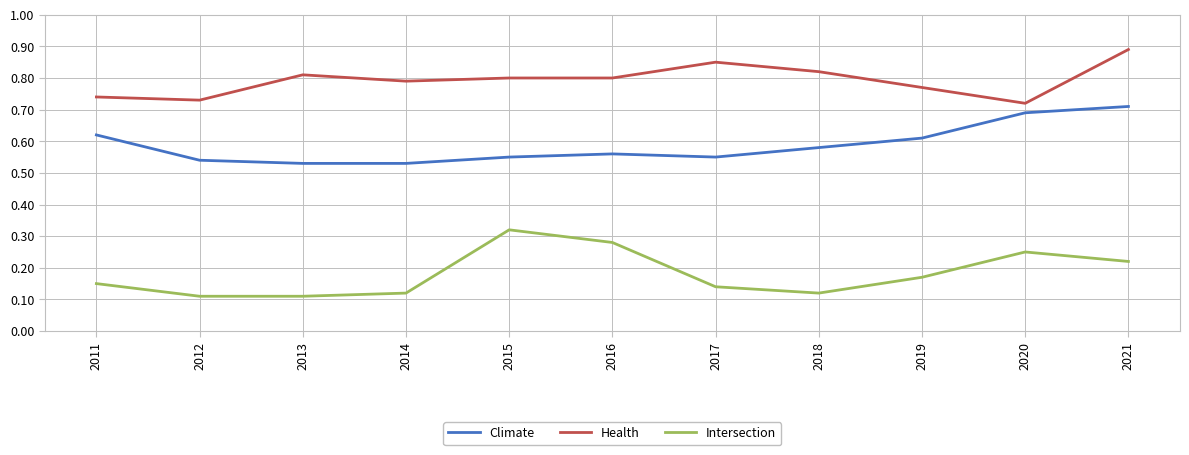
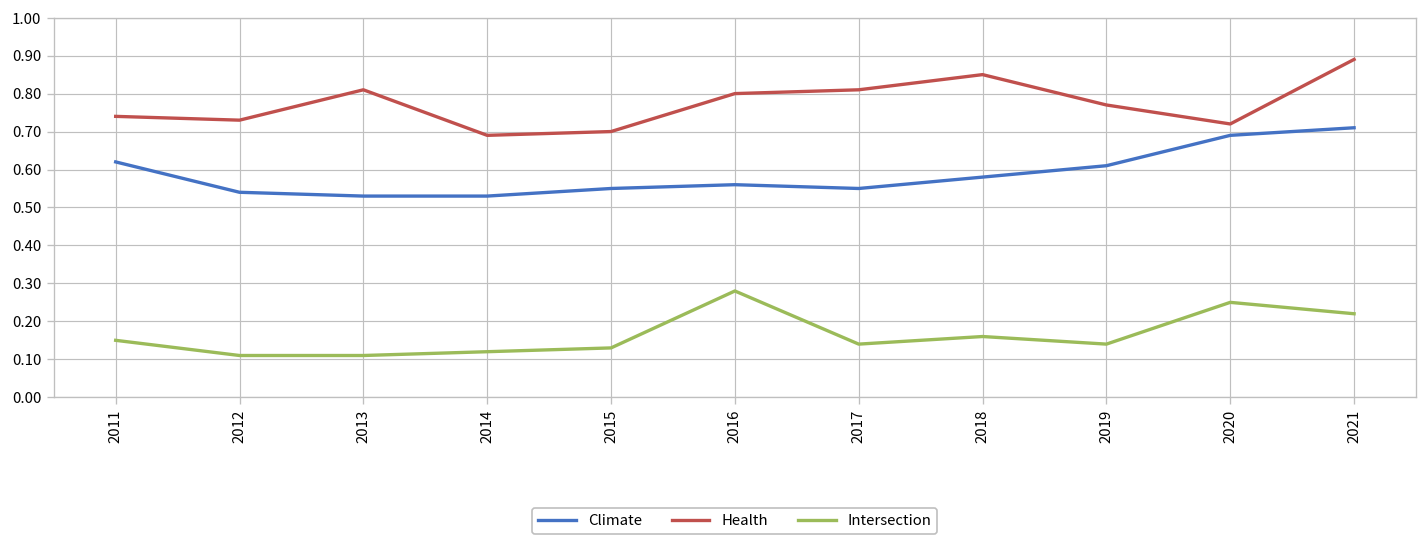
Health, 2014: 0.79 -> 0.69
Health, 2015: 0.8 -> 0.7
Intersection, 2015: 0.32 -> 0.13
Health, 2017: 0.85 -> 0.81
Health, 2018: 0.82 -> 0.85
Intersection, 2018: 0.12 -> 0.16
Intersection, 2019: 0.17 -> 0.14
